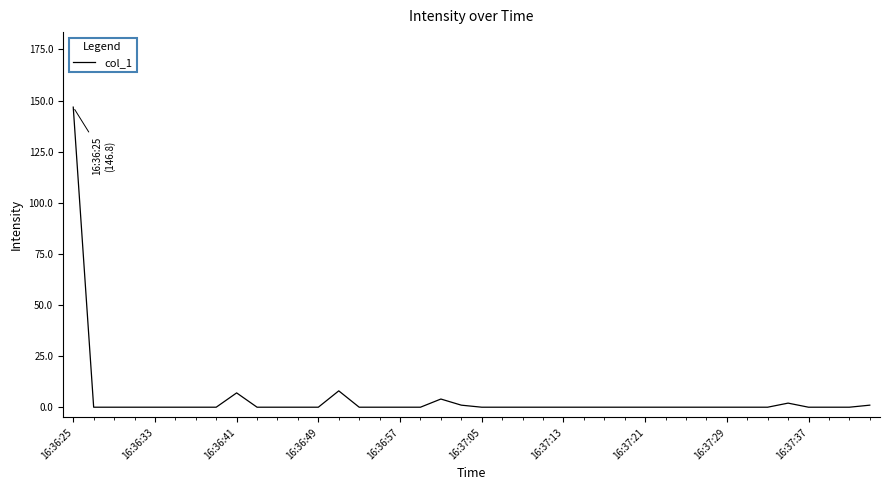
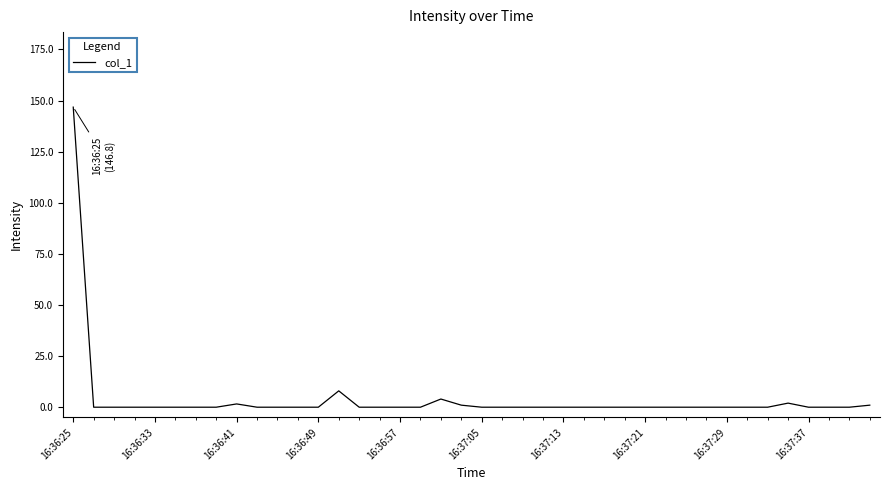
16:36:41: 7 -> 2
